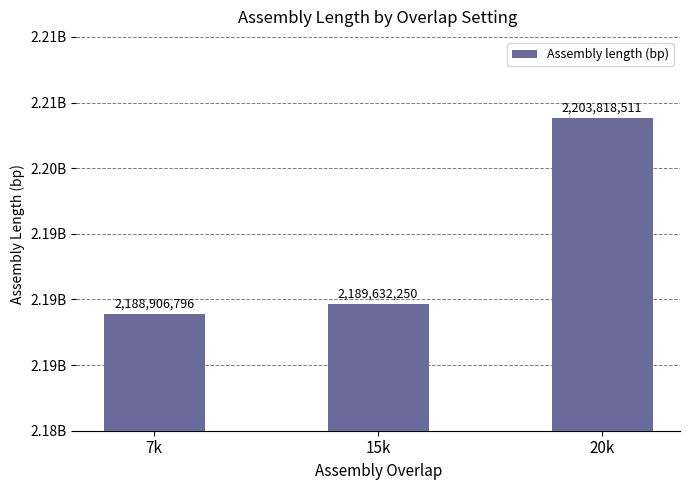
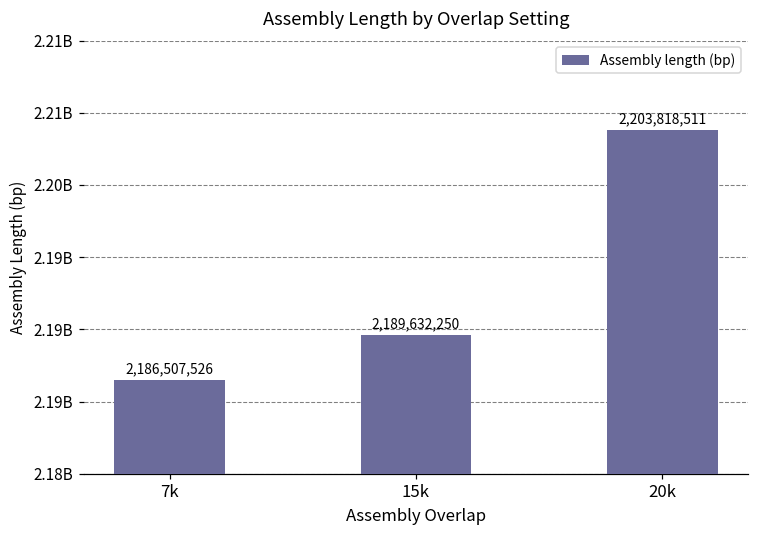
7k: 2,188,906,796 -> 2,186,507,526
